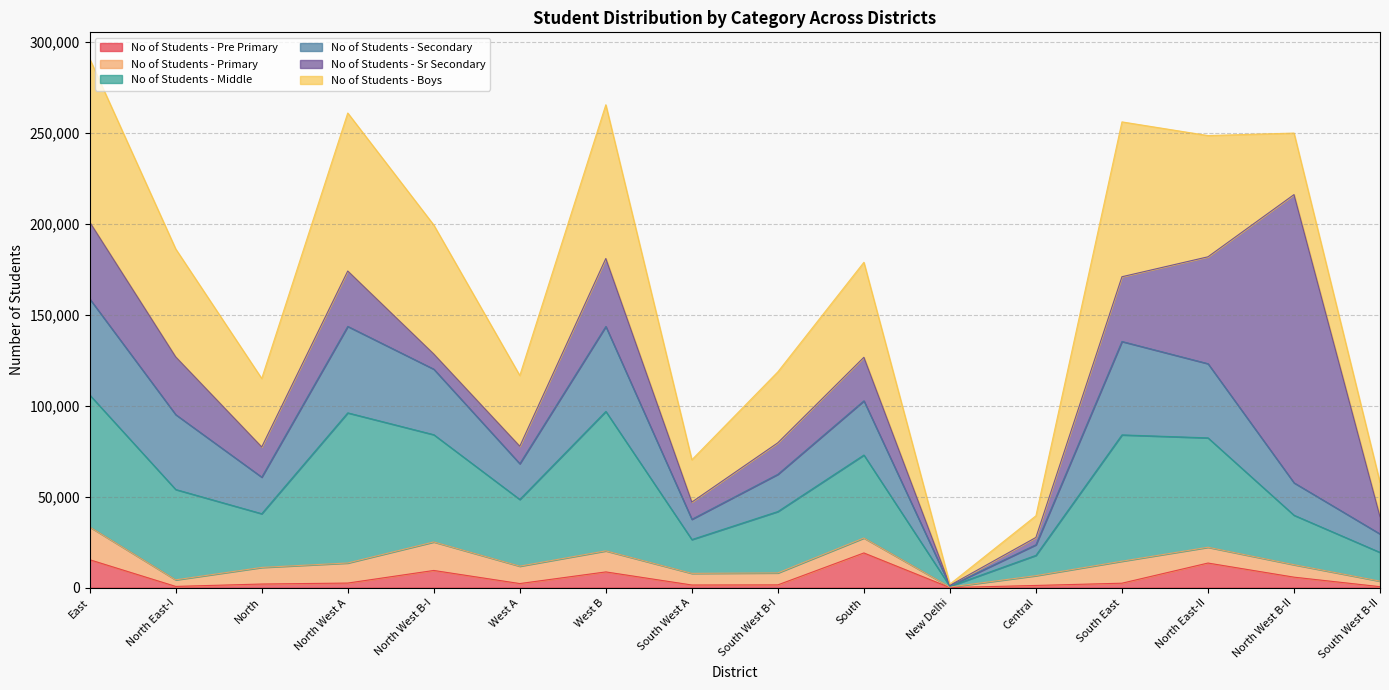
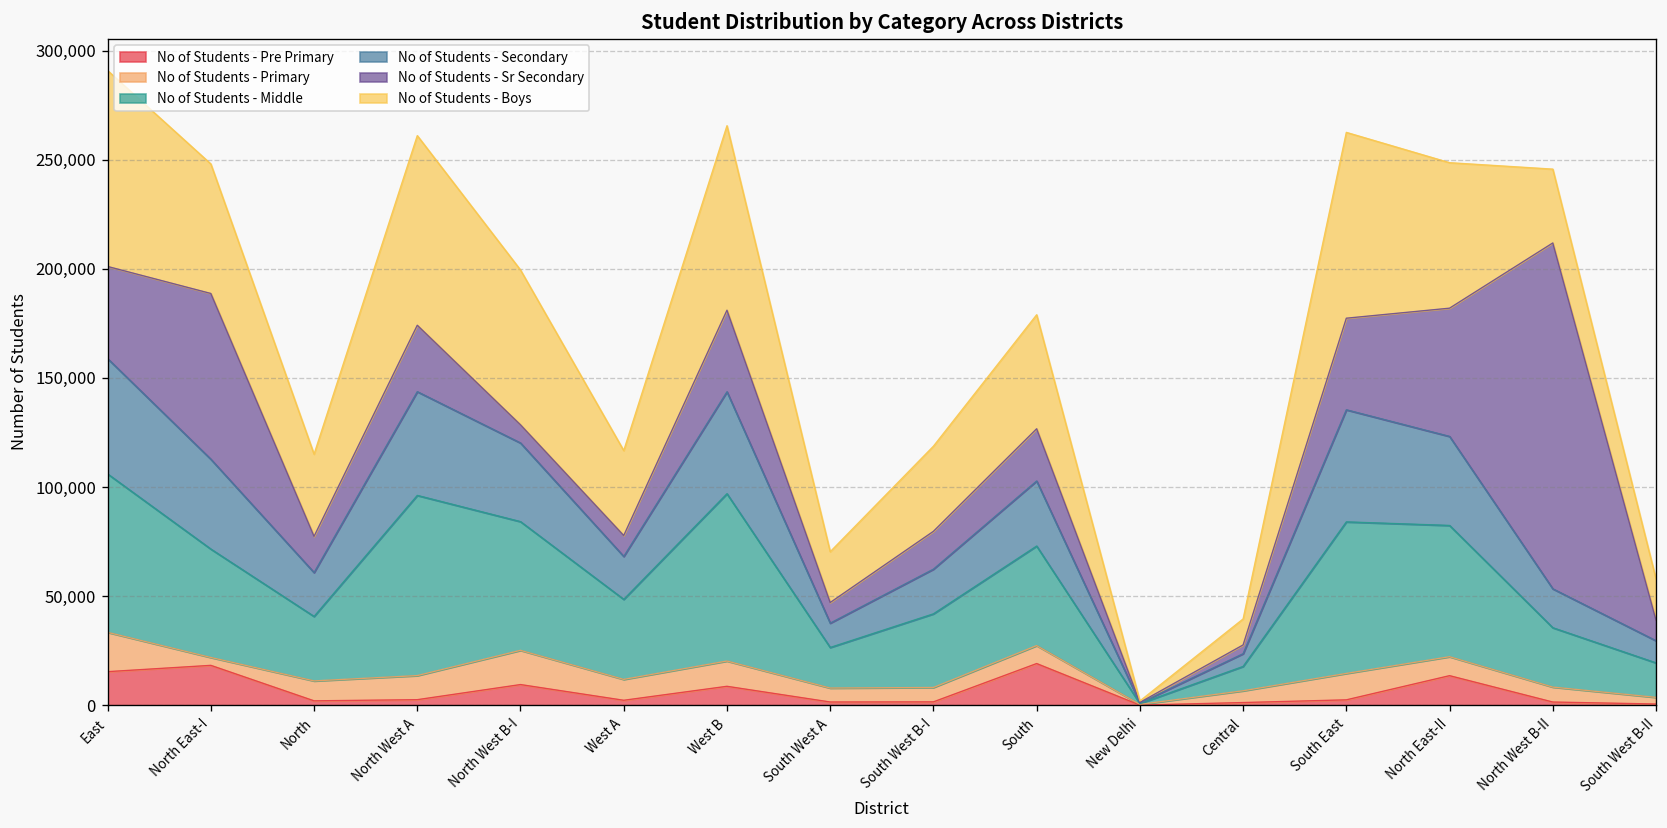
No of Students - Pre Primary, North East-I: 1,000 -> 18,000
No of Students - Sr Secondary, North East-I: 32,000 -> 76,000
No of Students - Sr Secondary, South East: 36,000 -> 42,000
No of Students - Pre Primary, North West B-II: 6,000 -> 1,000
